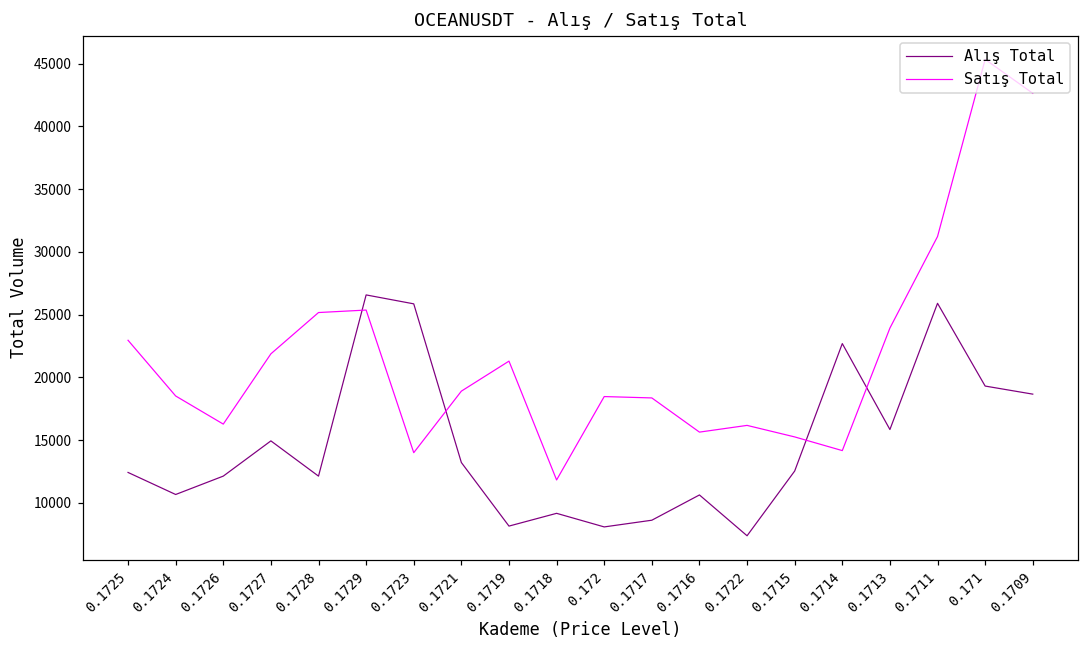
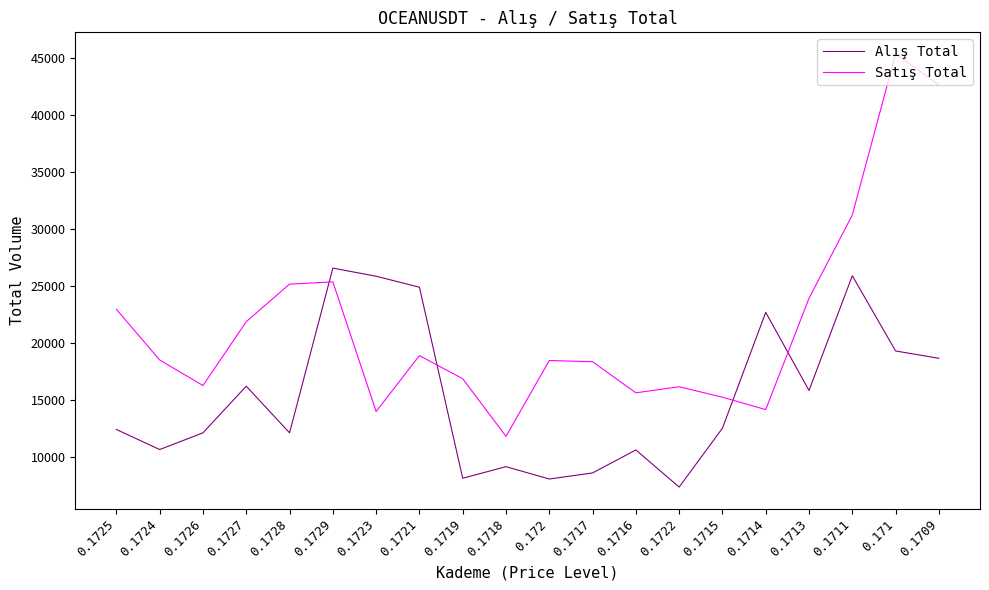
Alış Total, 0.1727: 14900 -> 16200
Alış Total, 0.1721: 13200 -> 24900
Satış Total, 0.1719: 21300 -> 16900
